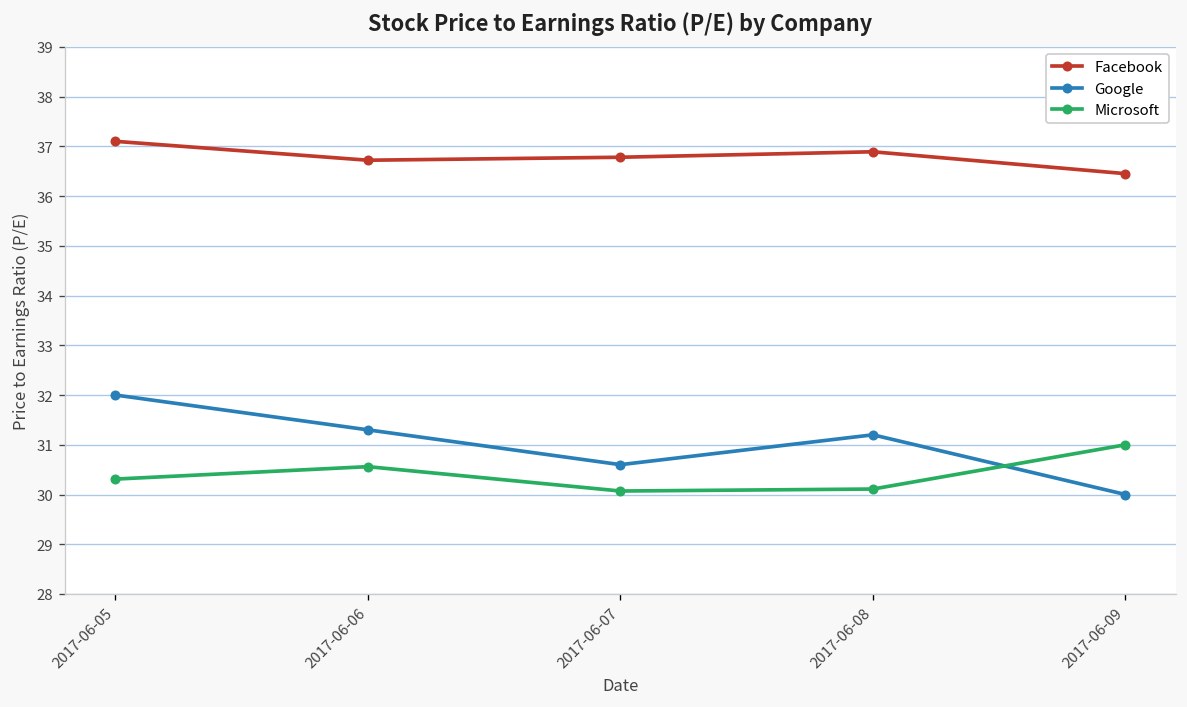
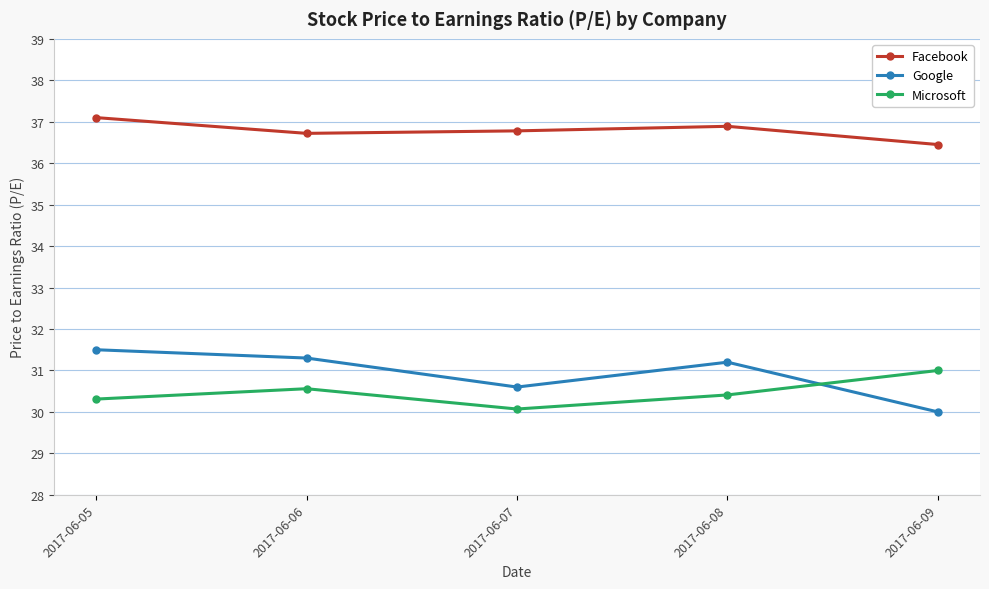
Google, 2017-06-05: 32.0 -> 31.5
Microsoft, 2017-06-08: 30.1 -> 30.4
